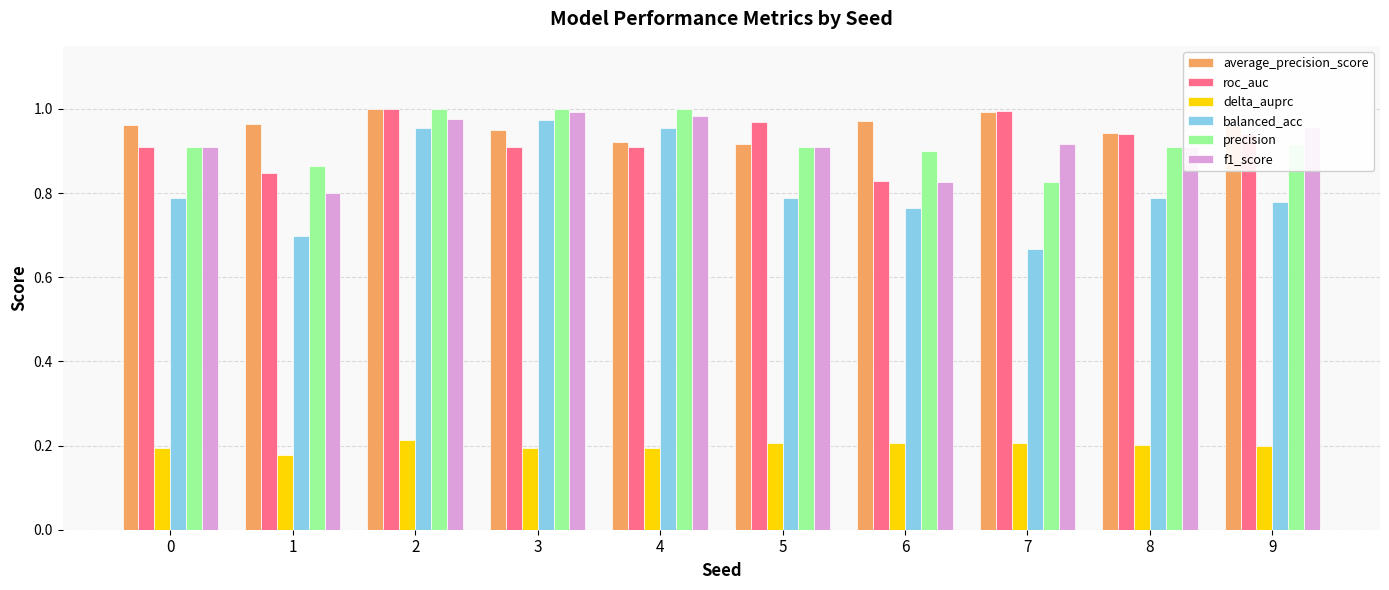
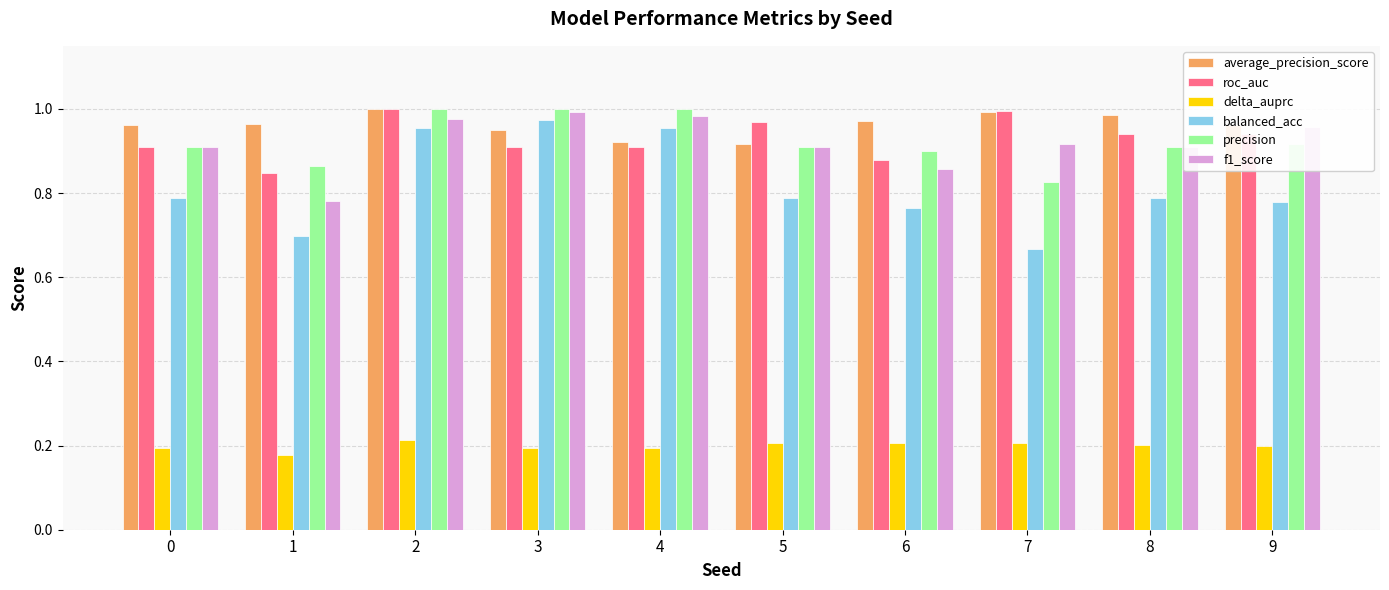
f1_score, 1: 0.80 -> 0.78
roc_auc, 6: 0.83 -> 0.88
f1_score, 6: 0.83 -> 0.86
average_precision_score, 8: 0.94 -> 0.99
